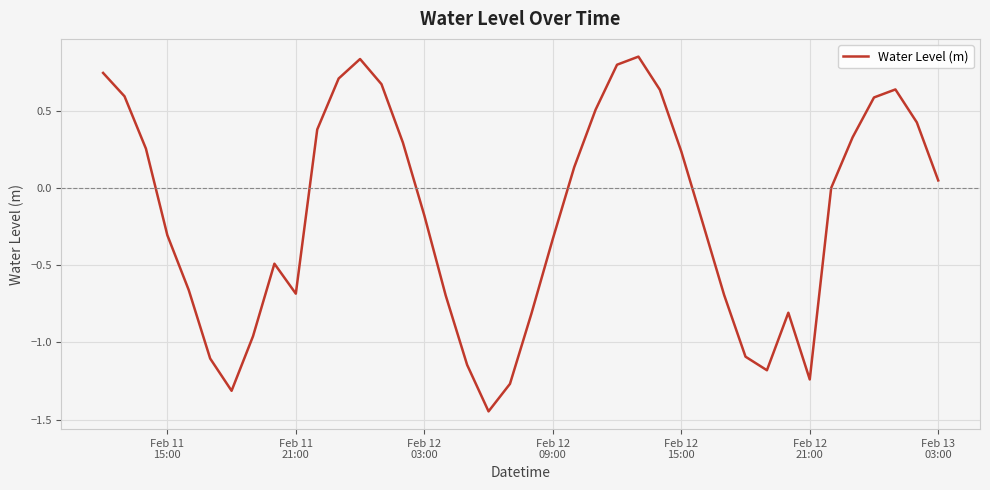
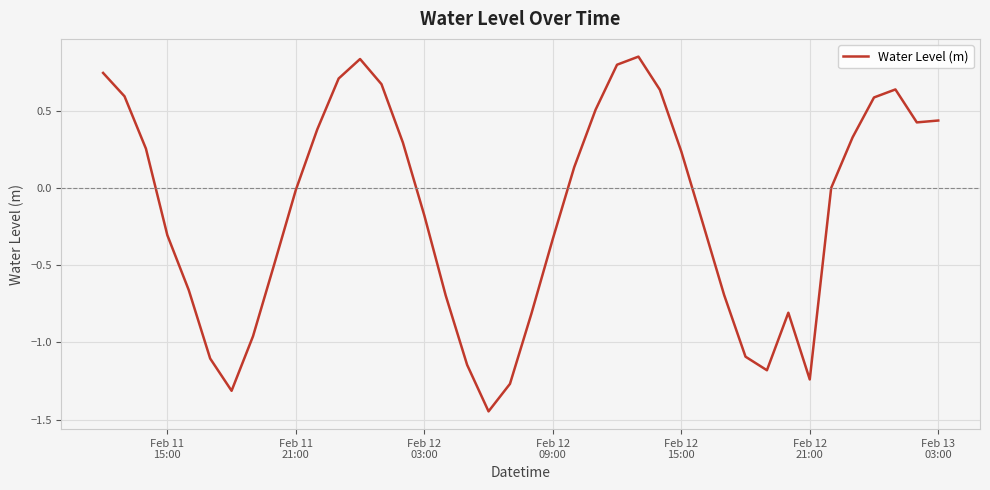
Feb 11 21:00: -0.68 -> -0.01
Feb 13 03:00: 0.05 -> 0.44
